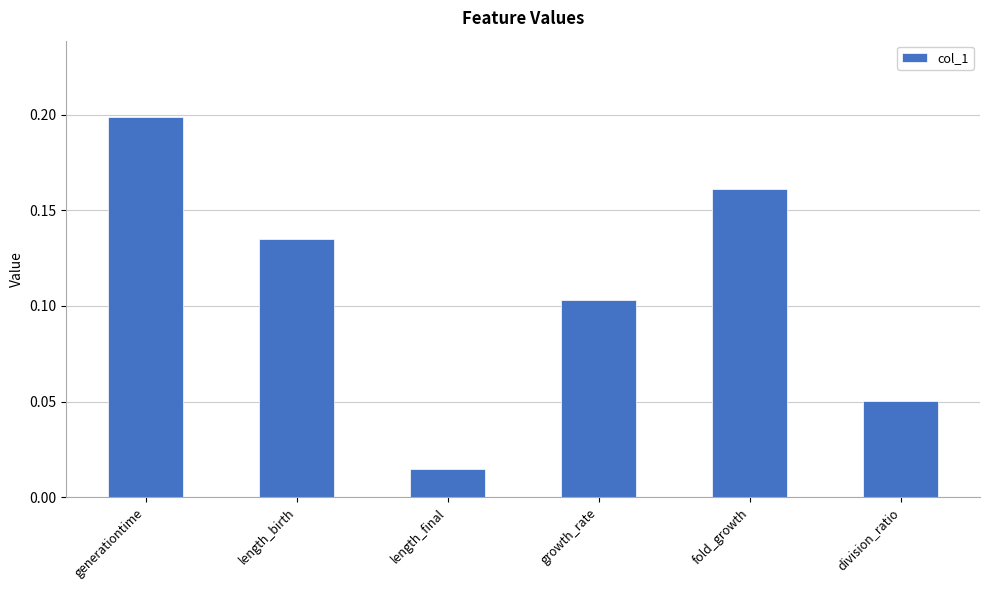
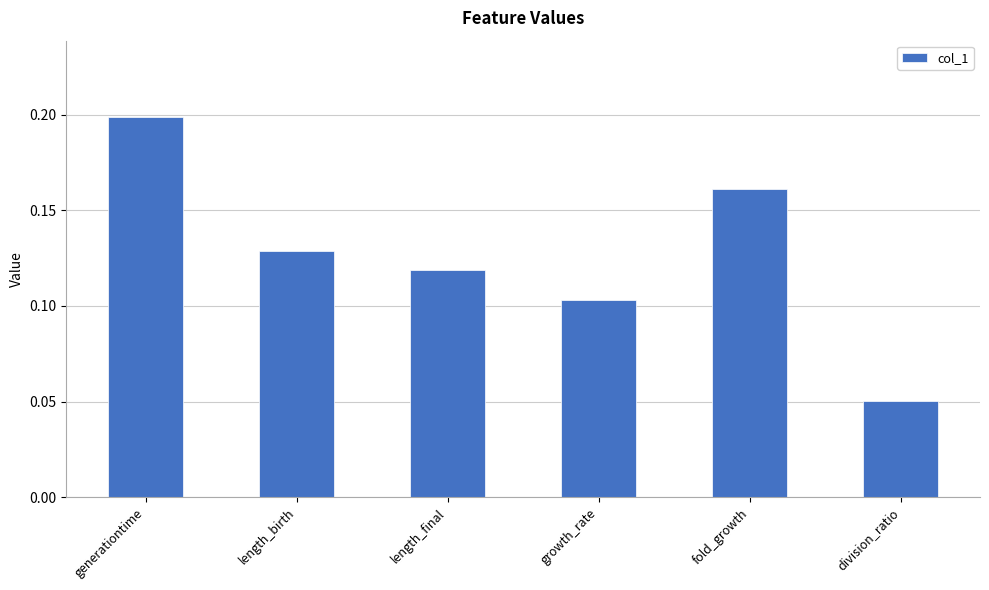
length_birth: 0.135 -> 0.129
length_final: 0.015 -> 0.119
